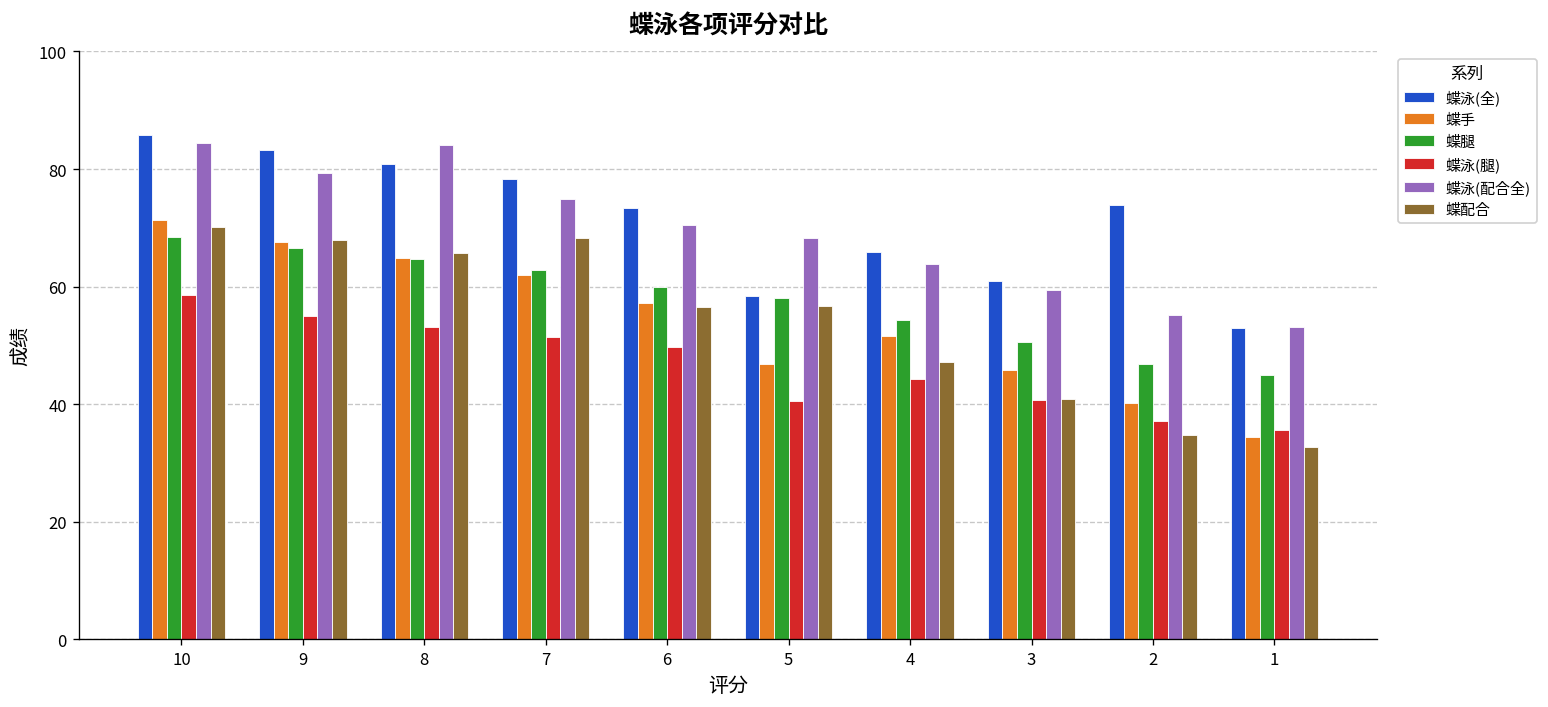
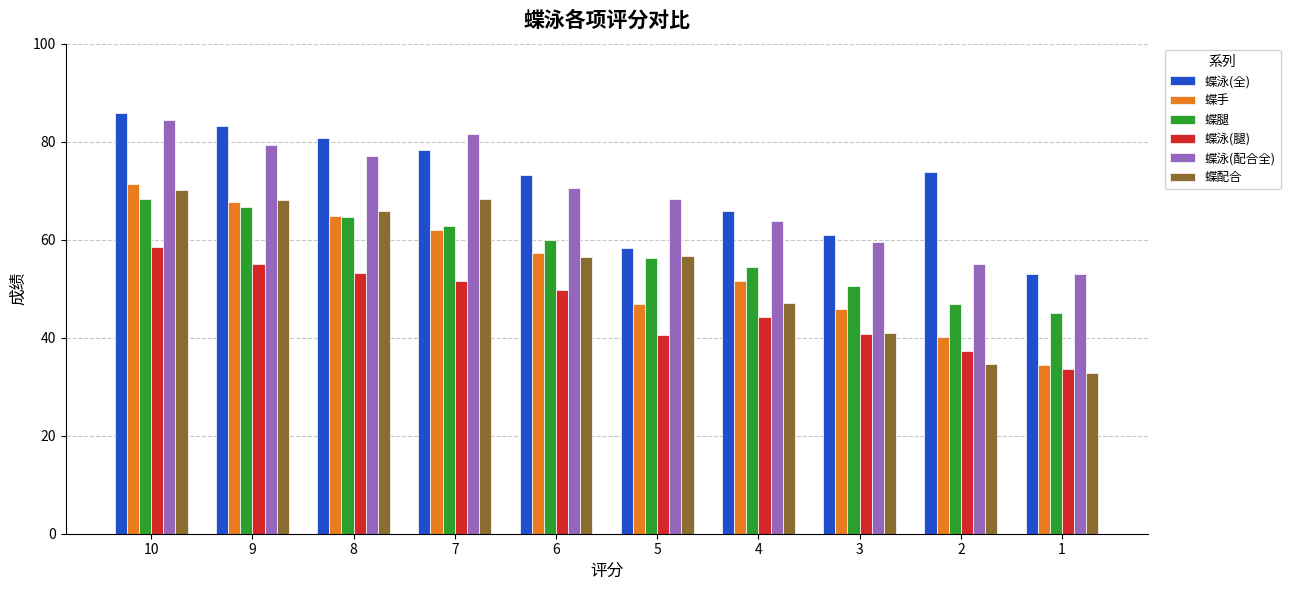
蝶泳(配合全), 8: 84 -> 77
蝶泳(配合全), 7: 75 -> 82
蝶腿, 5: 58 -> 56
蝶泳(腿), 1: 36 -> 34
